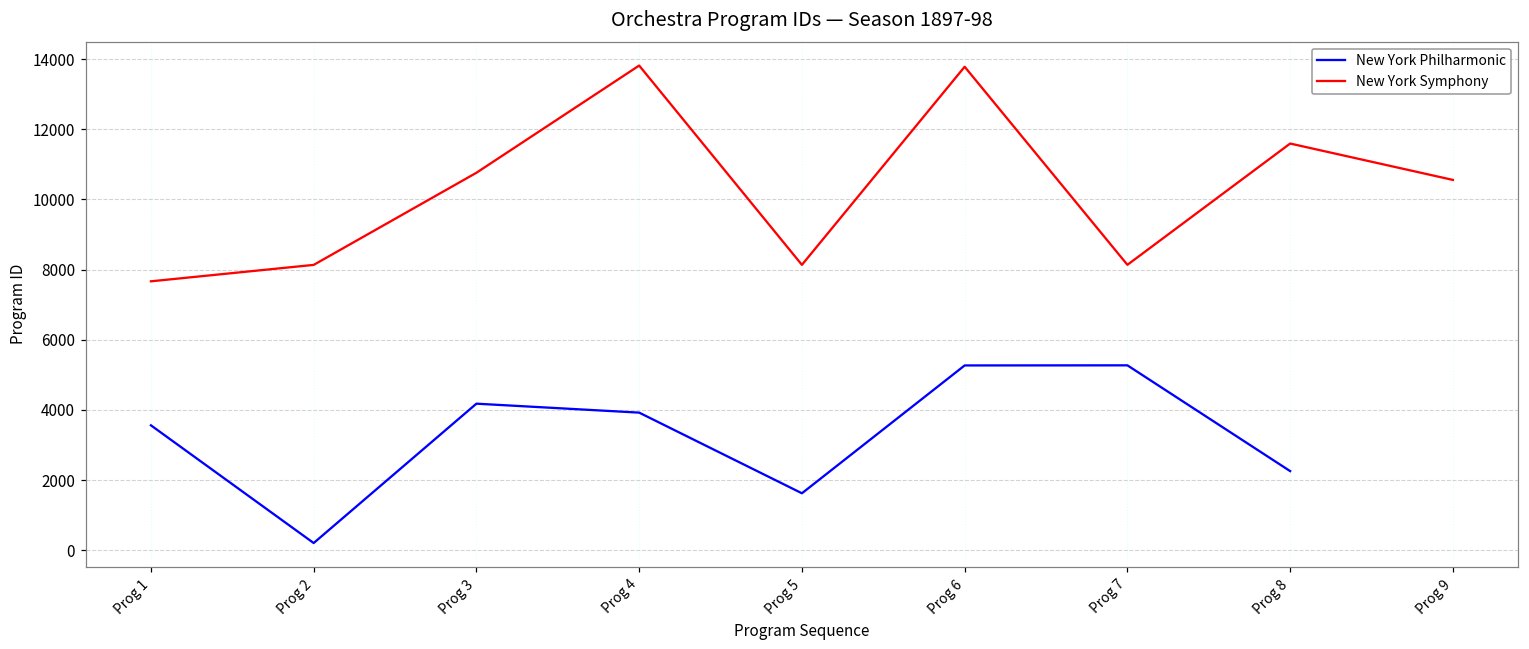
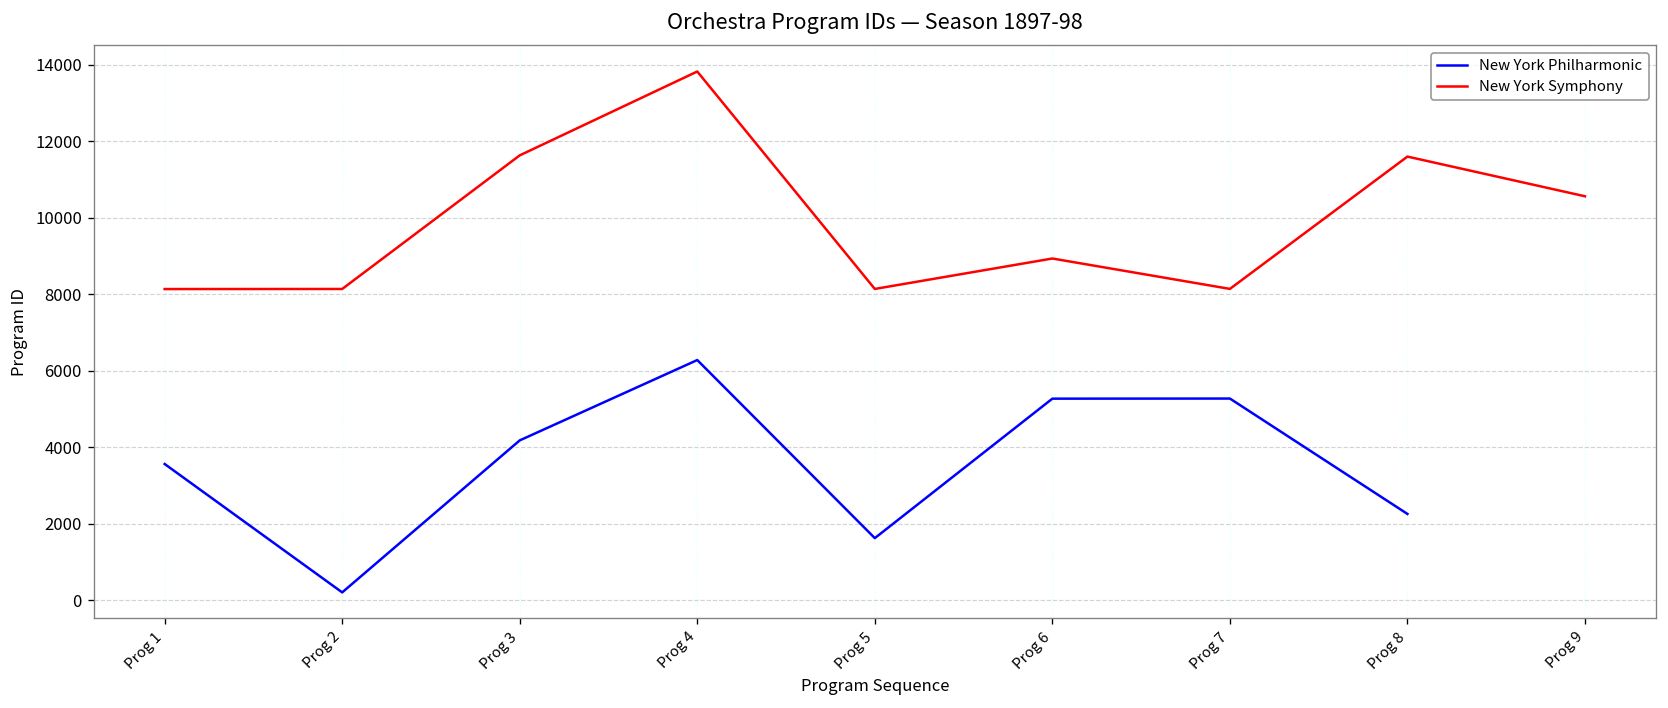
New York Symphony, Prog 1: 7700 -> 8100
New York Symphony, Prog 3: 10800 -> 11600
New York Philharmonic, Prog 4: 3900 -> 6300
New York Symphony, Prog 6: 13800 -> 8900
